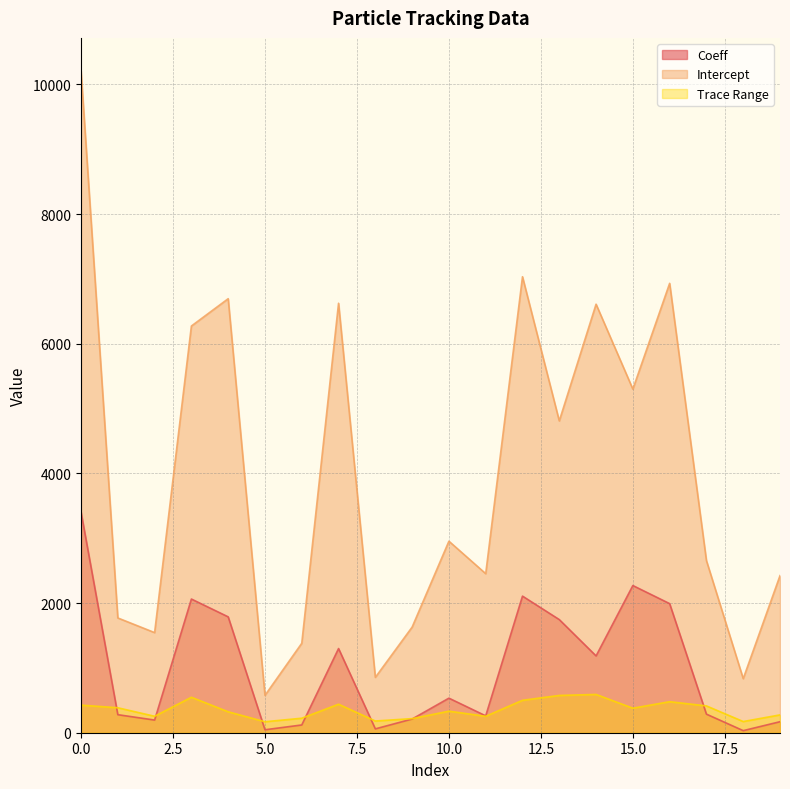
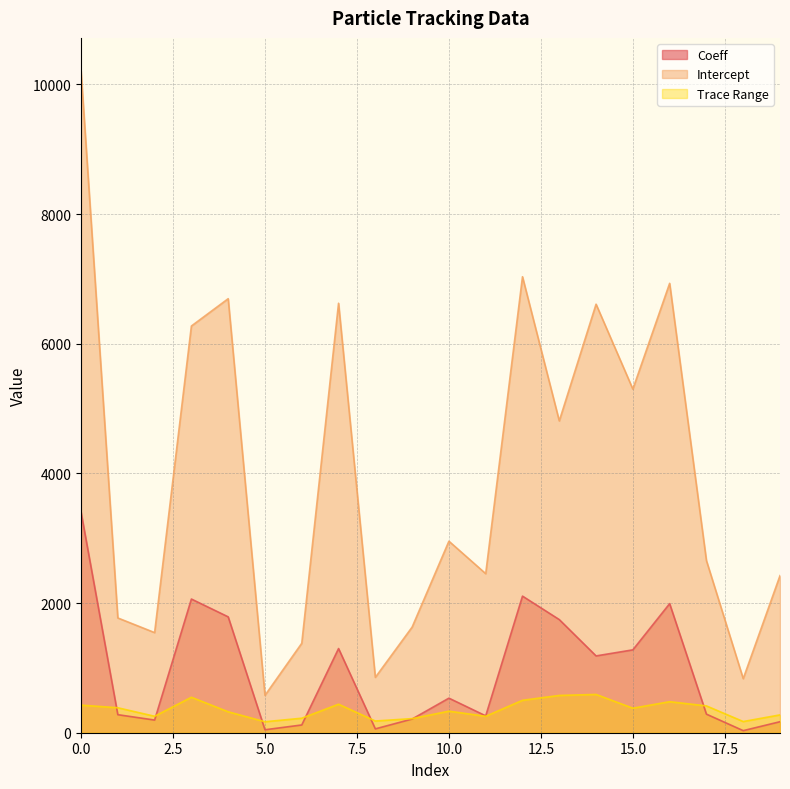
Coeff, 15.0: 2300 -> 1300
